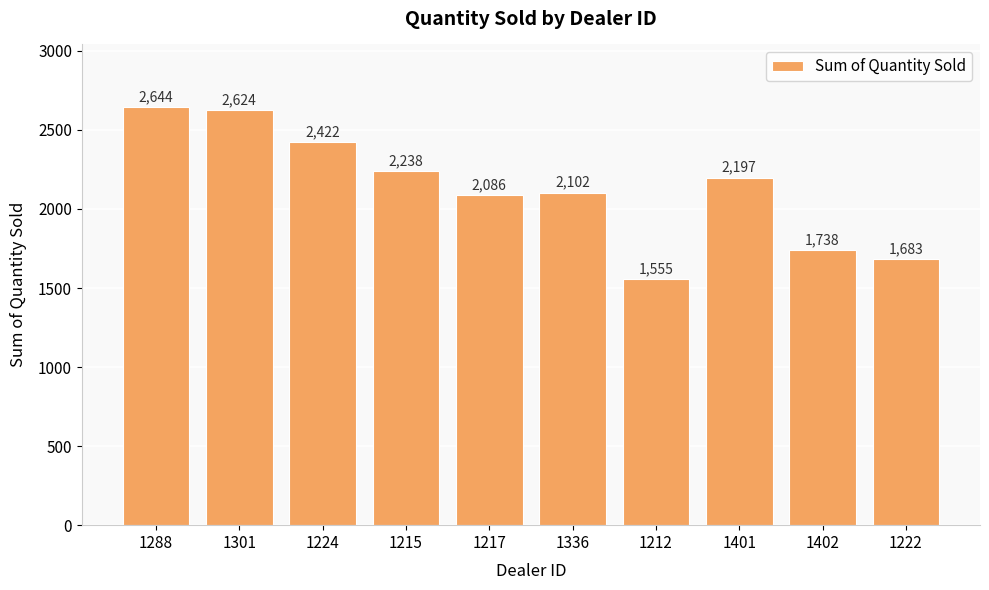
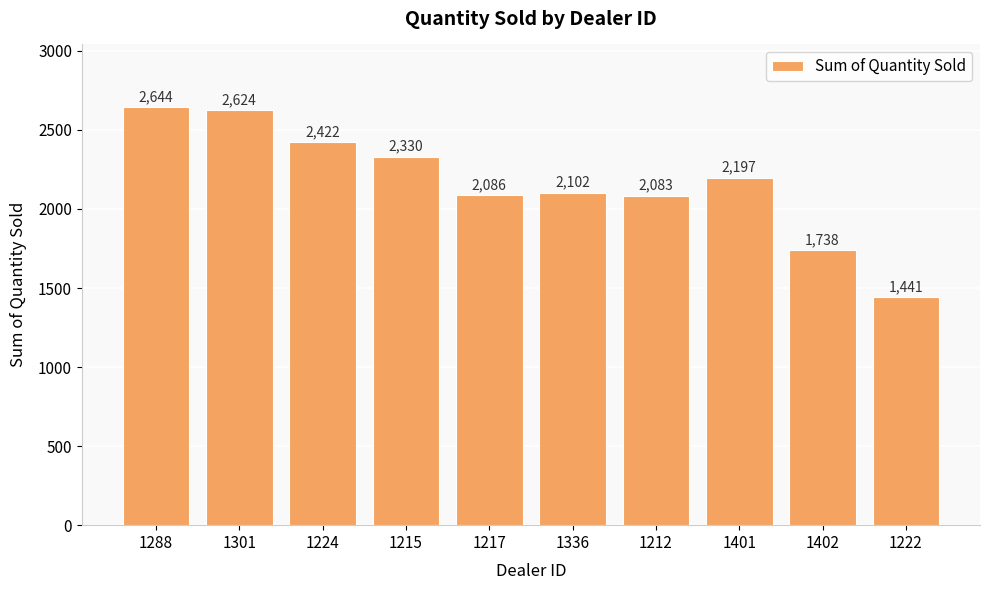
1215: 2,238 -> 2,330
1212: 1,555 -> 2,083
1222: 1,683 -> 1,441
